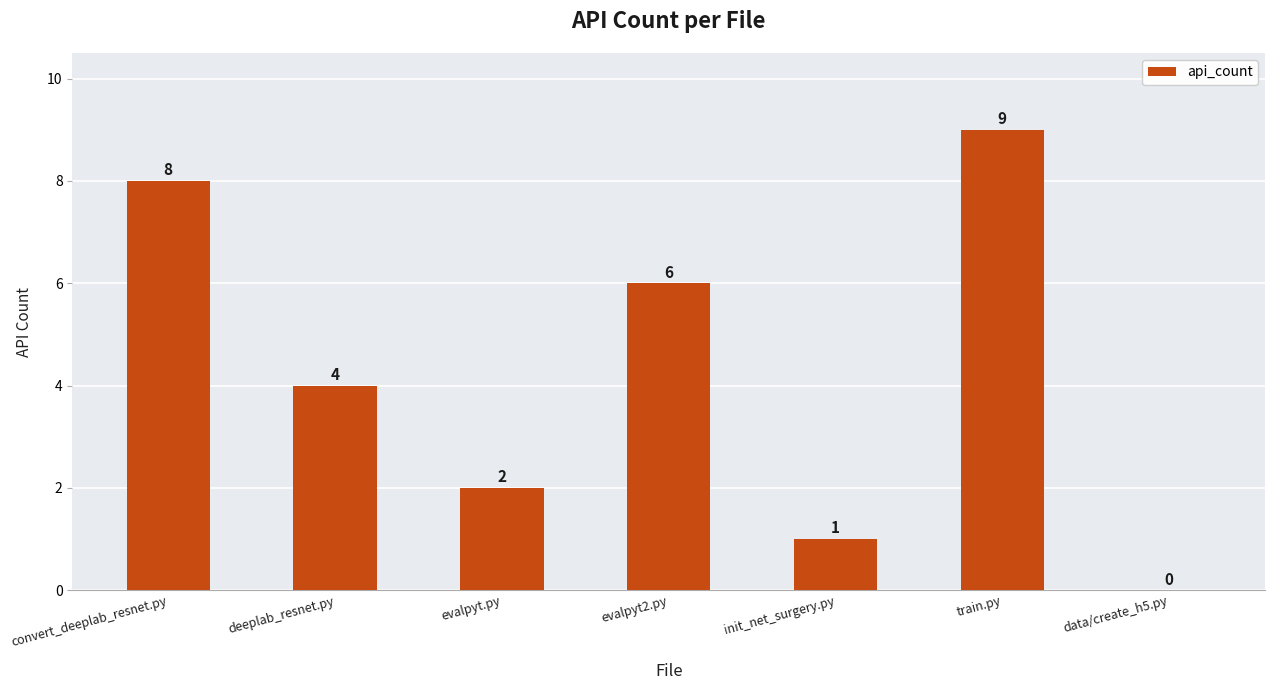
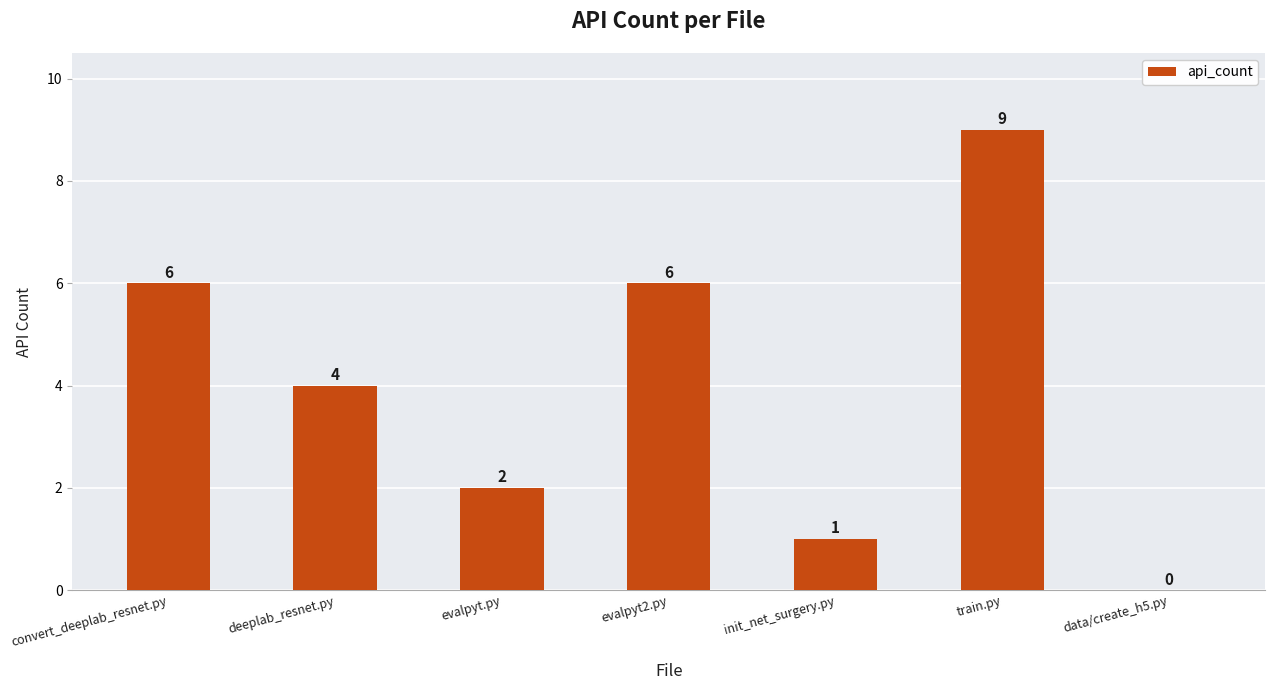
convert_deeplab_resnet.py: 8 -> 6
